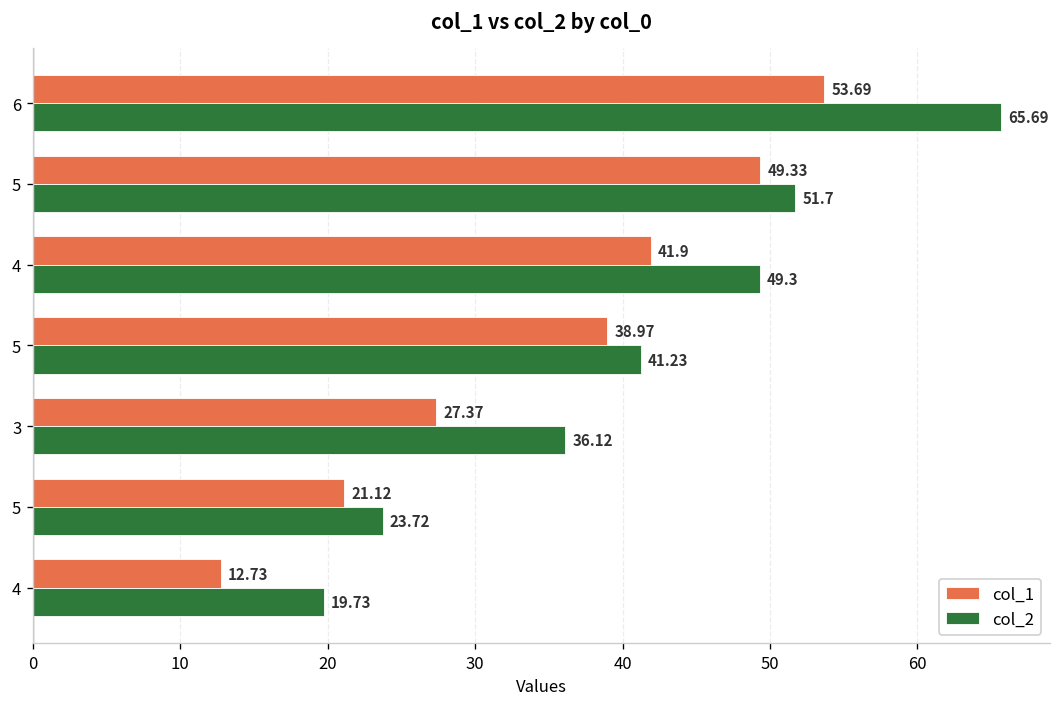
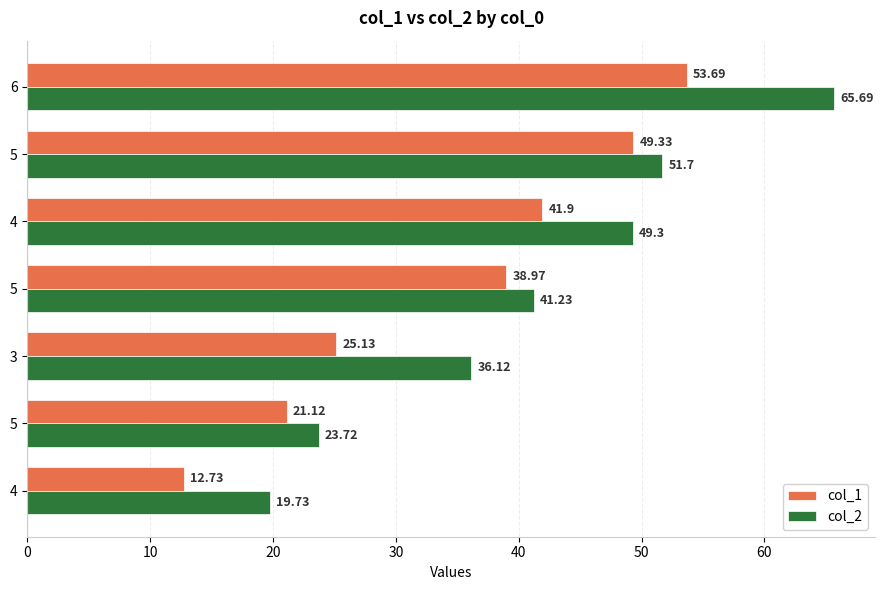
col_1, 3: 27.37 -> 25.13
